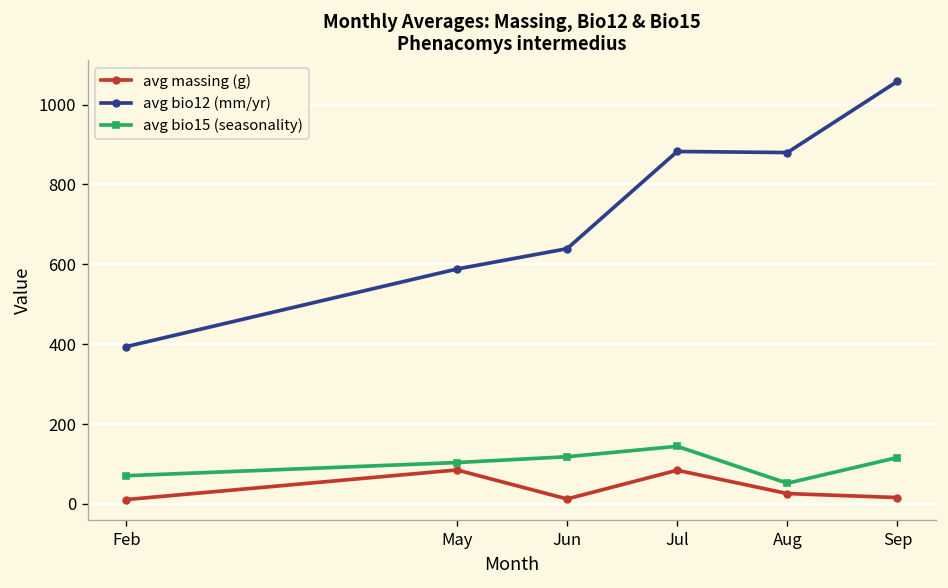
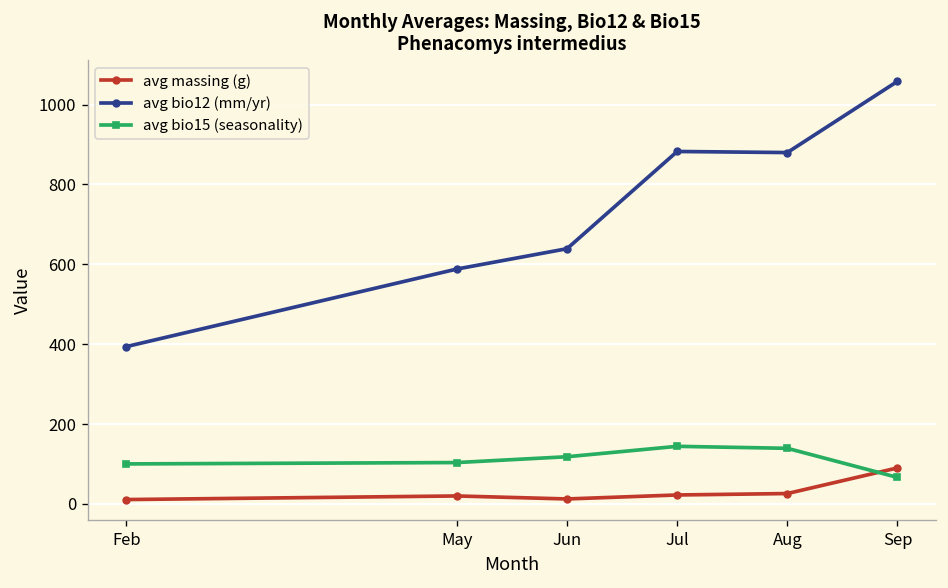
avg bio15 (seasonality), Feb: 70 -> 100
avg massing (g), May: 90 -> 20
avg massing (g), Jul: 80 -> 20
avg bio15 (seasonality), Aug: 50 -> 140
avg massing (g), Sep: 20 -> 90
avg bio15 (seasonality), Sep: 120 -> 70
